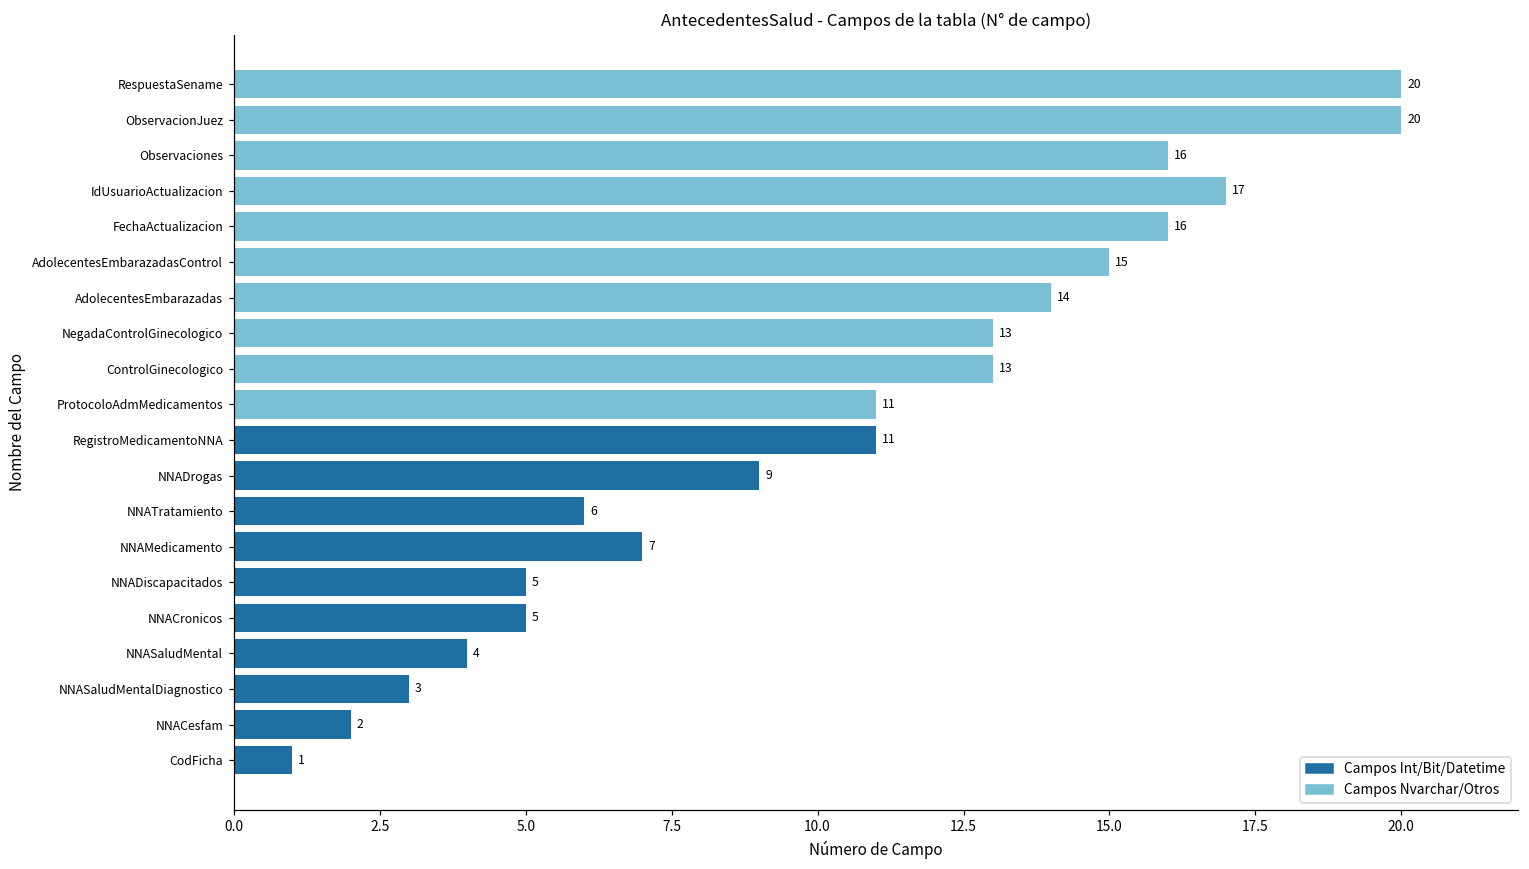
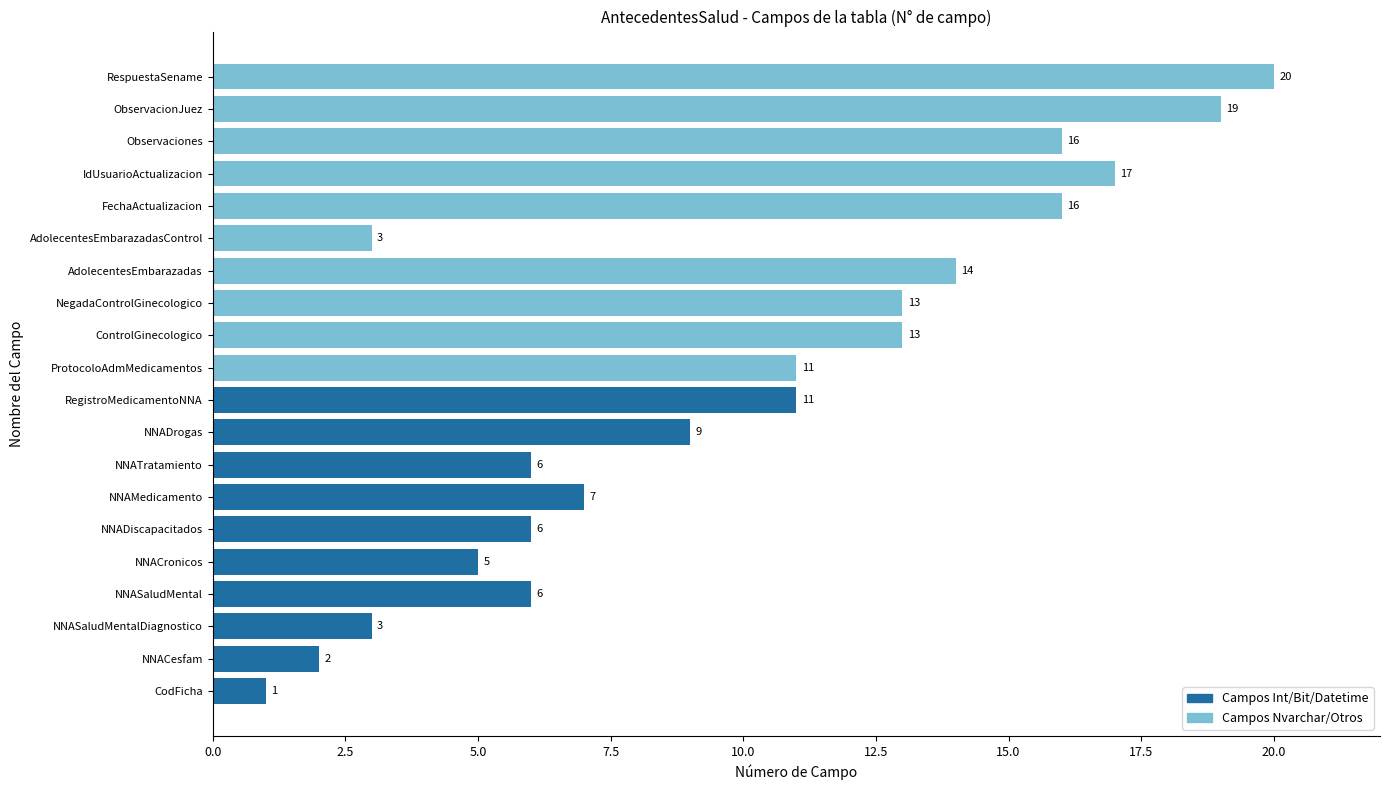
ObservacionJuez: 20 -> 19
AdolecentesEmbarazadasControl: 15 -> 3
NNADiscapacitados: 5 -> 6
NNASaludMental: 4 -> 6
